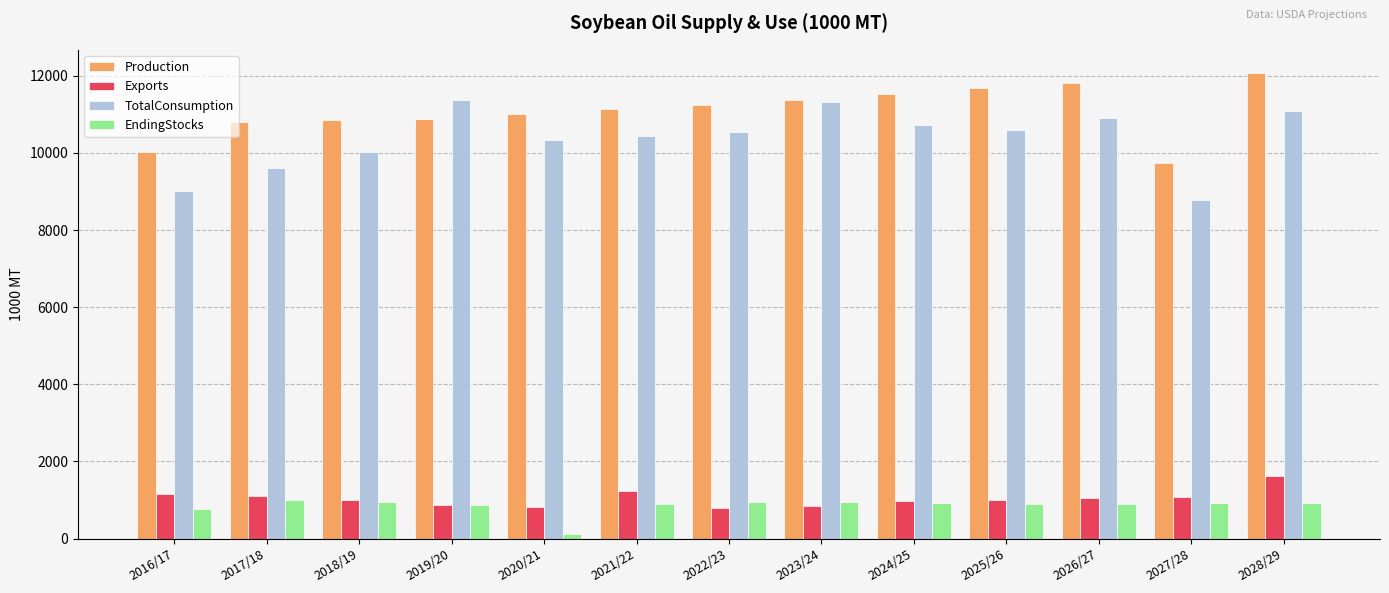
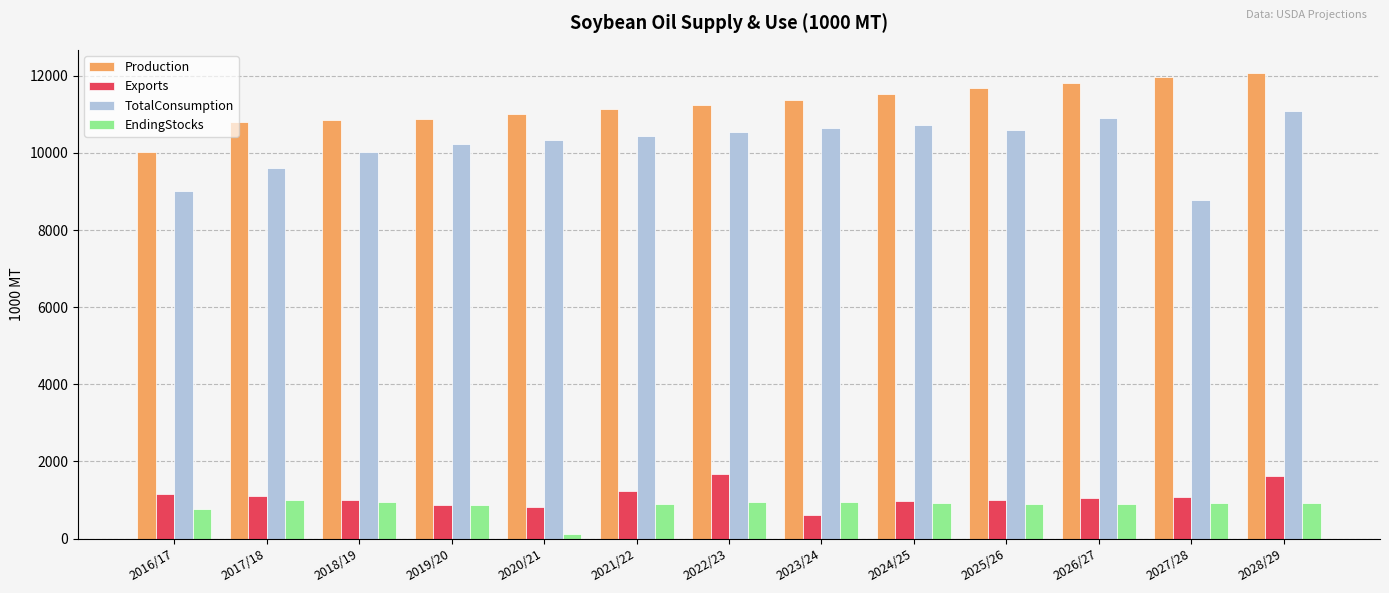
TotalConsumption, 2019/20: 11400 -> 10200
Exports, 2022/23: 800 -> 1700
Exports, 2023/24: 900 -> 600
TotalConsumption, 2023/24: 11300 -> 10600
Production, 2027/28: 9700 -> 12000
